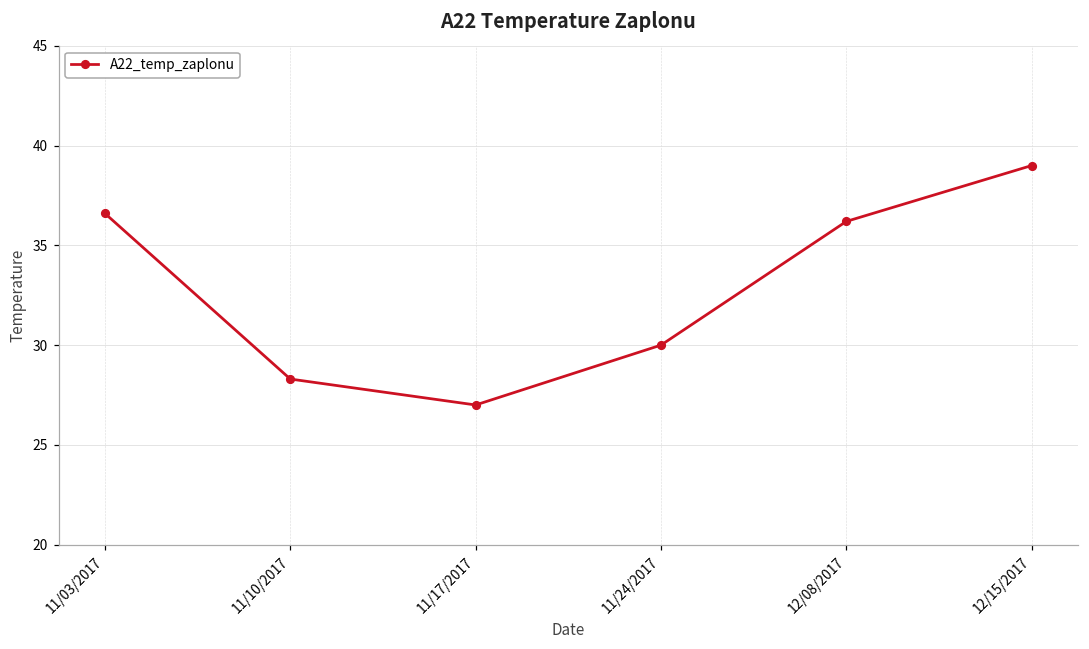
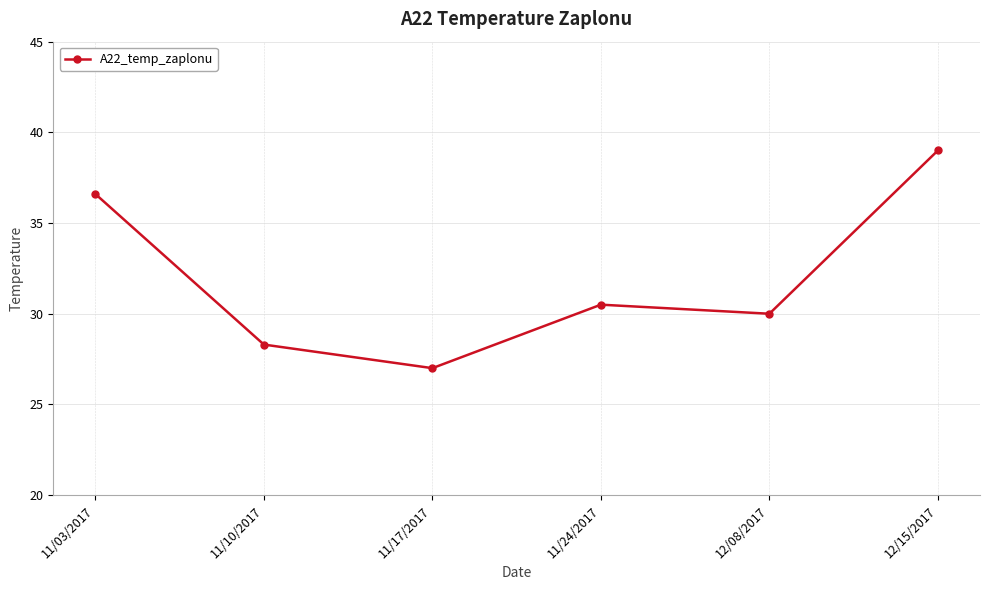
11/24/2017: 30.0 -> 30.5
12/08/2017: 36.2 -> 30.0
